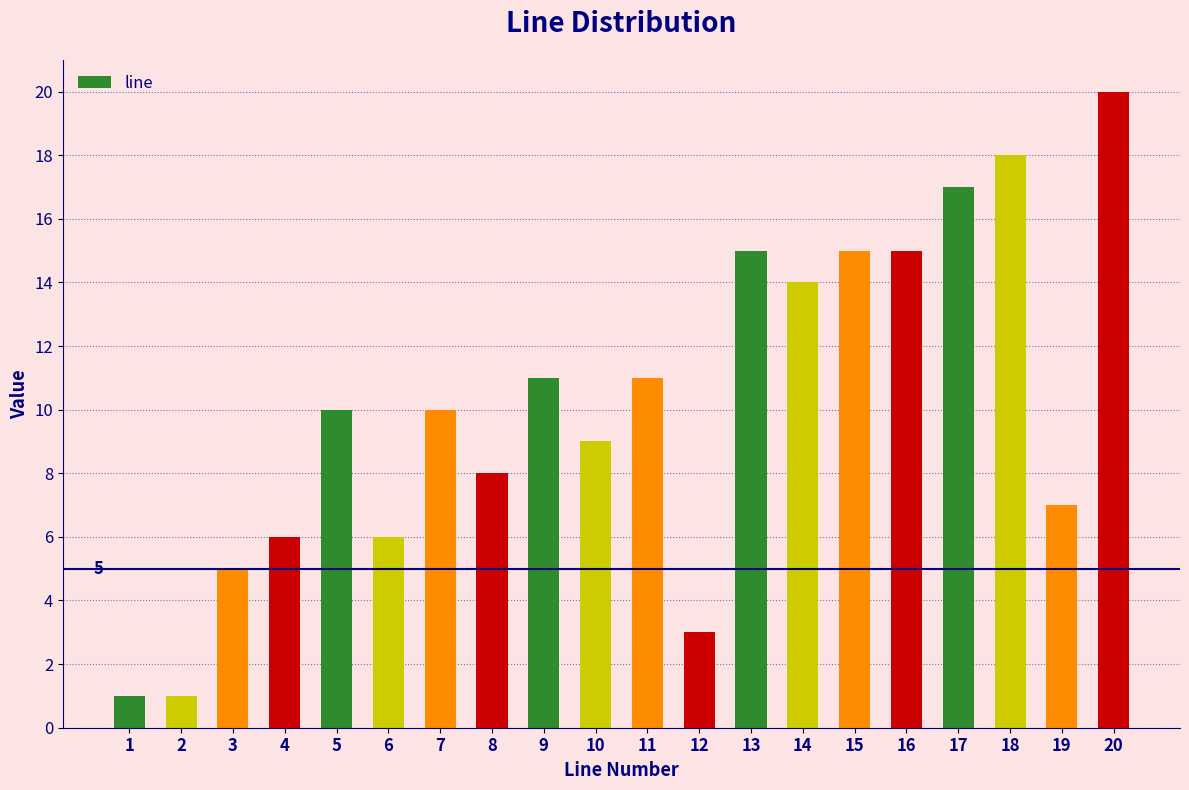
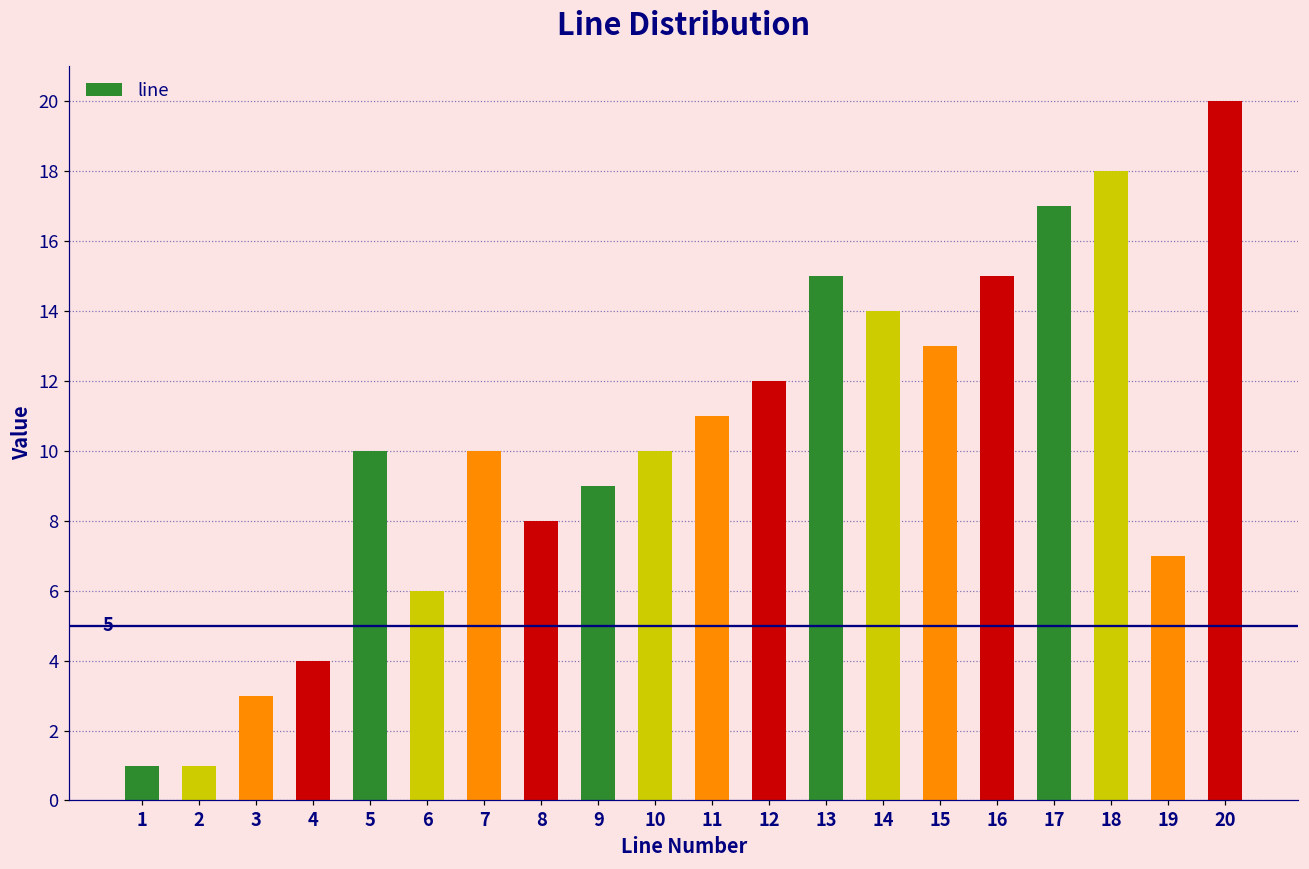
3: 5 -> 3
4: 6 -> 4
9: 11 -> 9
10: 9 -> 10
12: 3 -> 12
15: 15 -> 13
